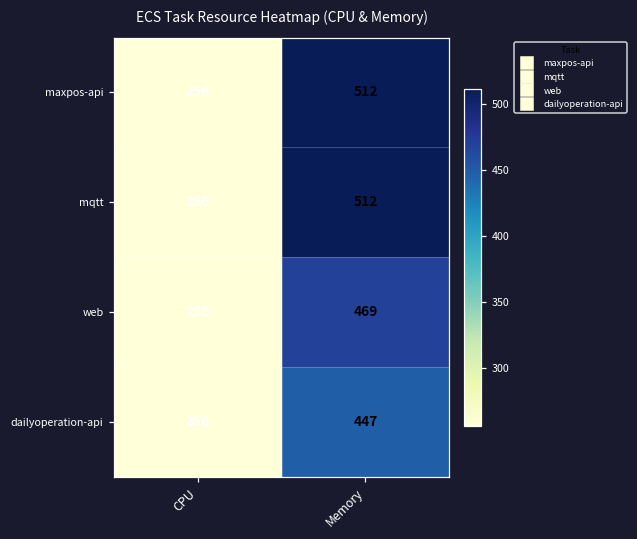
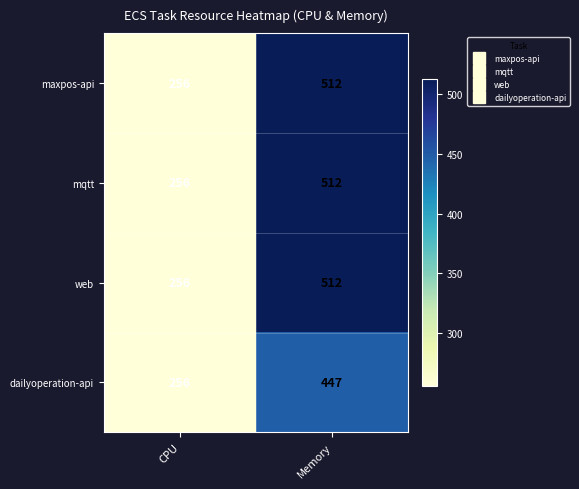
web, Memory: 469 -> 512
